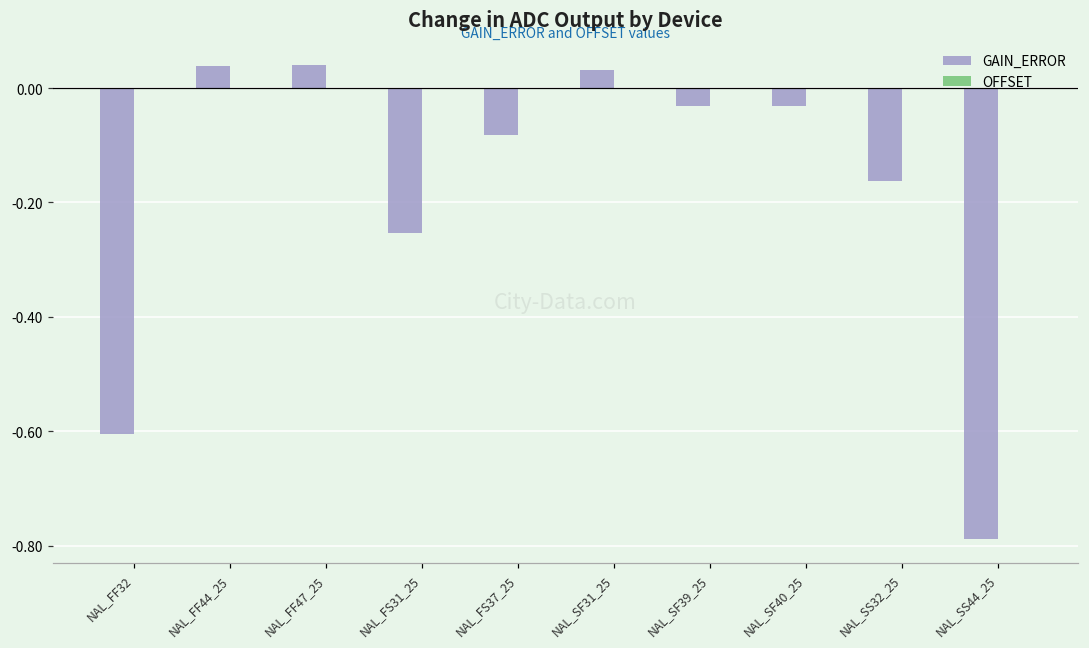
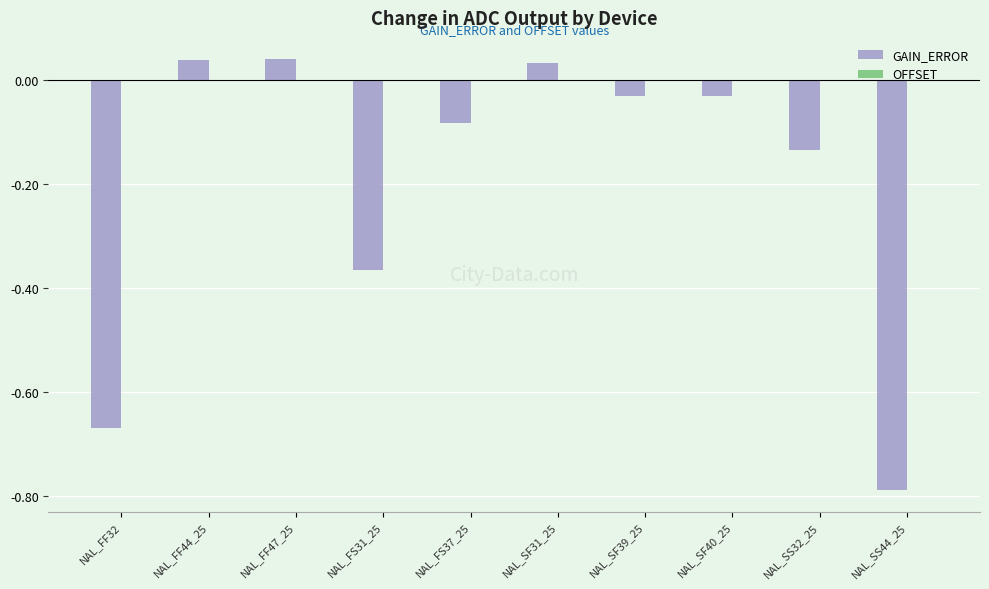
GAIN_ERROR, NAL_FF32: -0.61 -> -0.67
GAIN_ERROR, NAL_FS31_25: -0.25 -> -0.37
GAIN_ERROR, NAL_SS32_25: -0.16 -> -0.13
